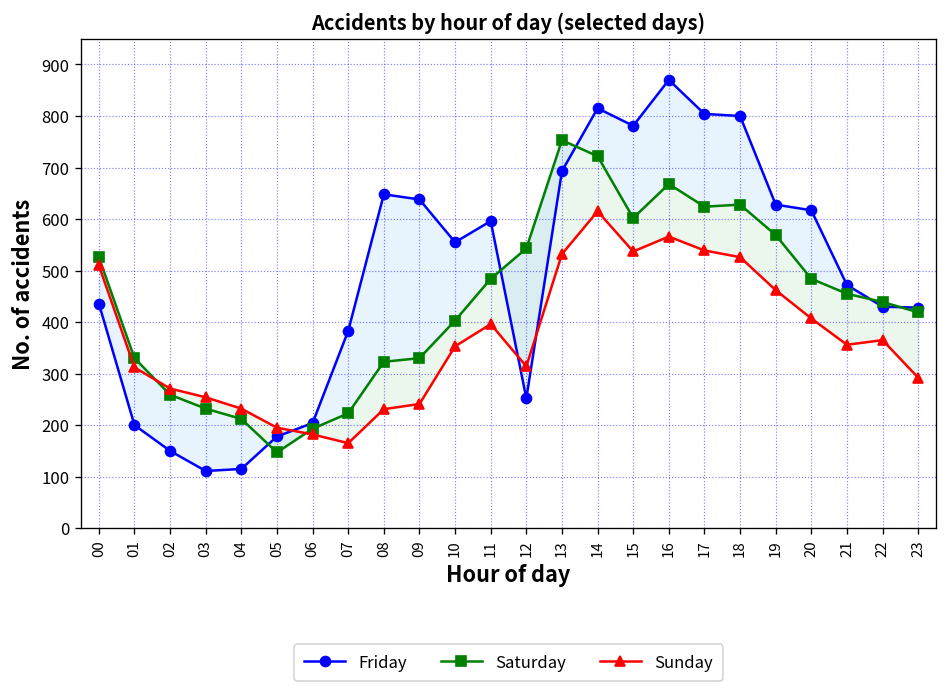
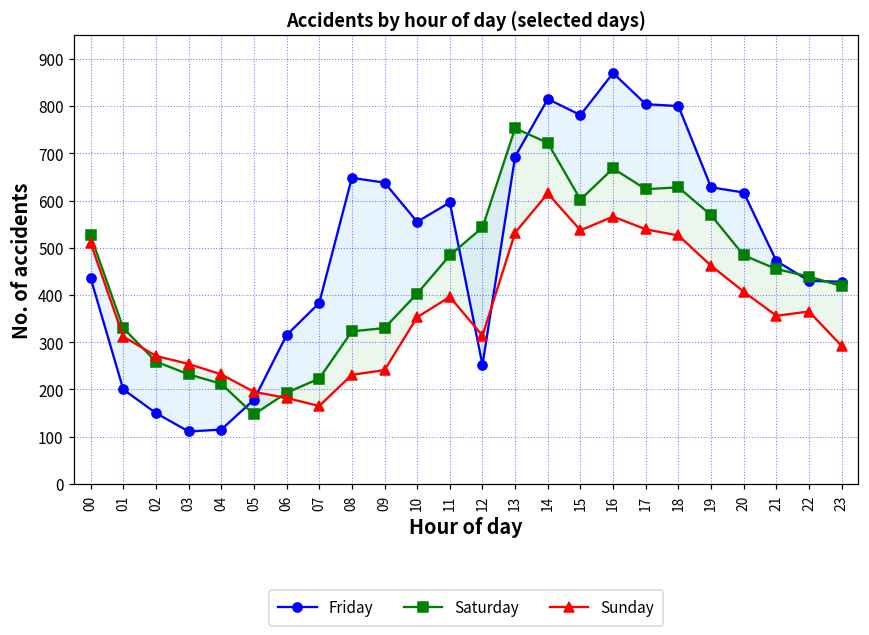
Friday, 06: 200 -> 320
